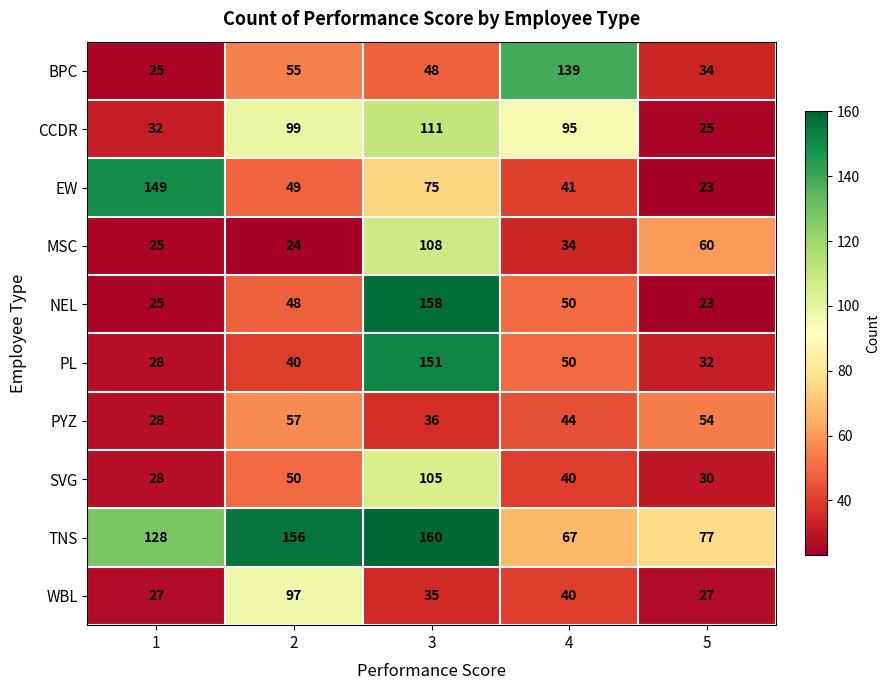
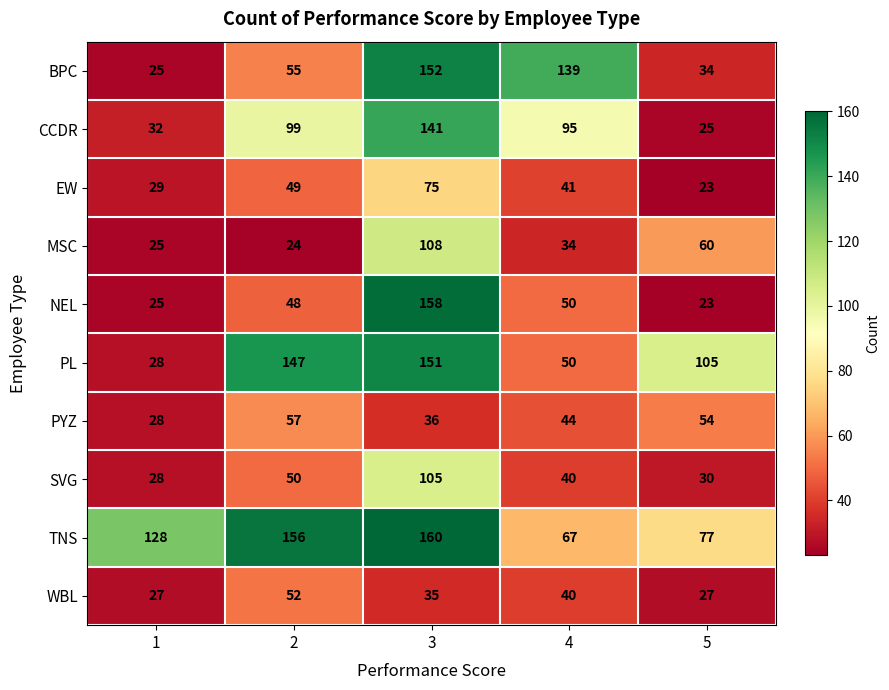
BPC, 3: 48 -> 152
CCDR, 3: 111 -> 141
EW, 1: 149 -> 29
PL, 2: 40 -> 147
PL, 5: 32 -> 105
WBL, 2: 97 -> 52
